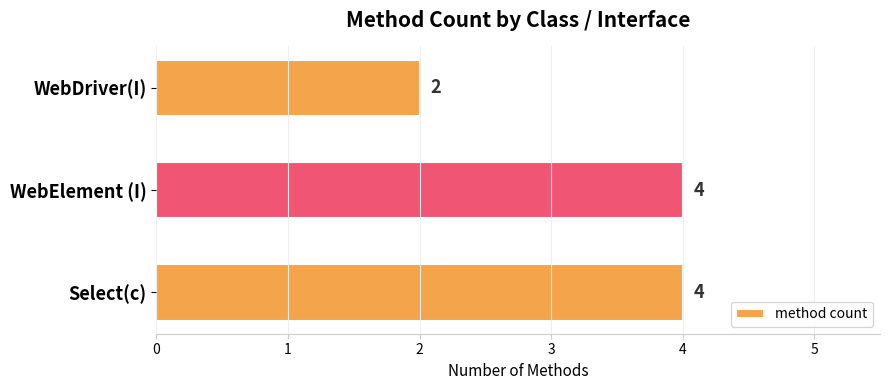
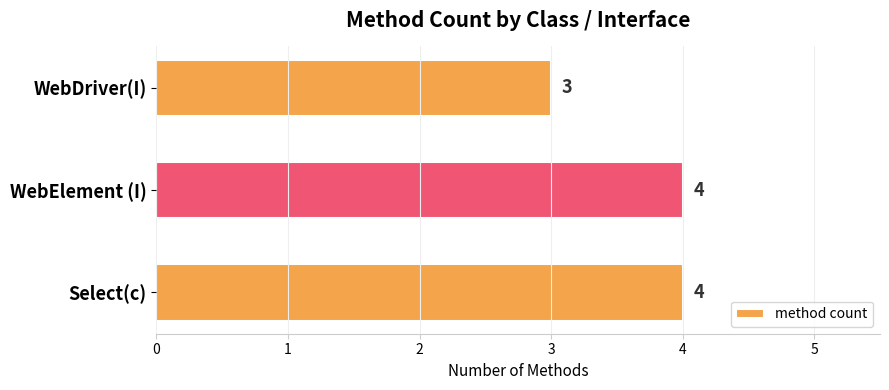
WebDriver(I): 2 -> 3
